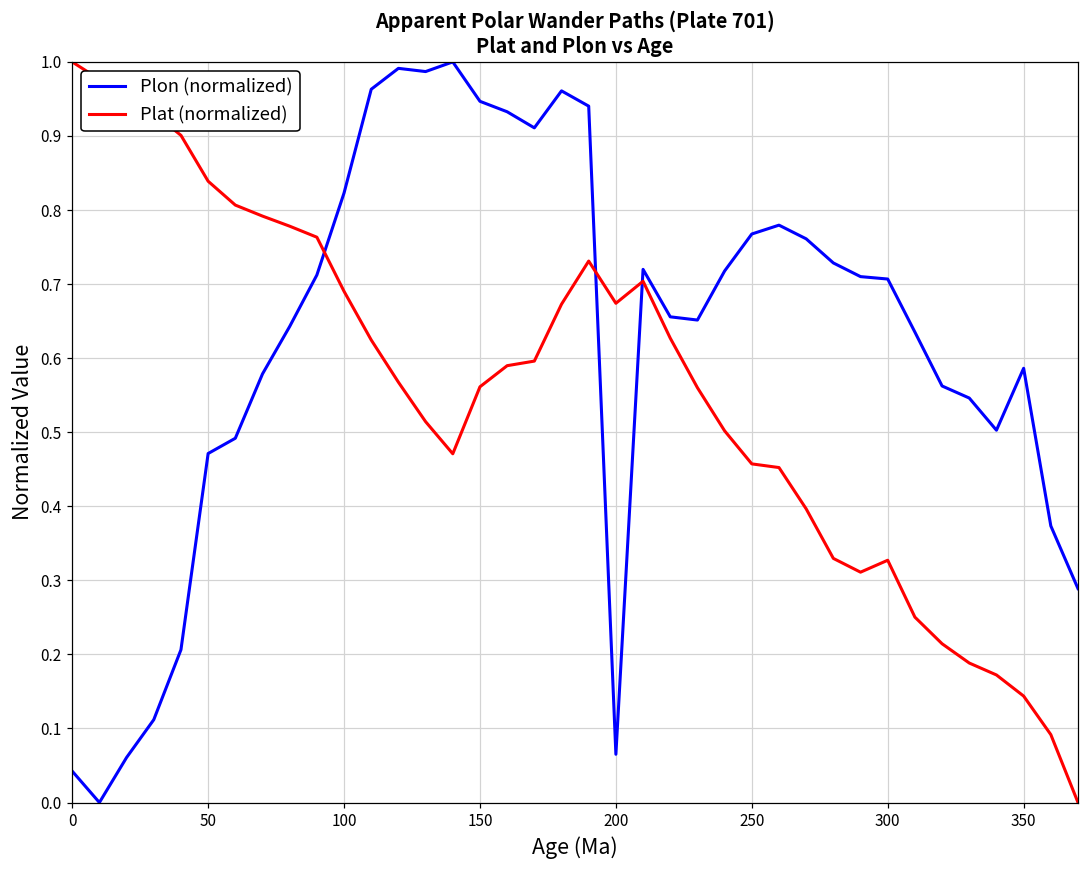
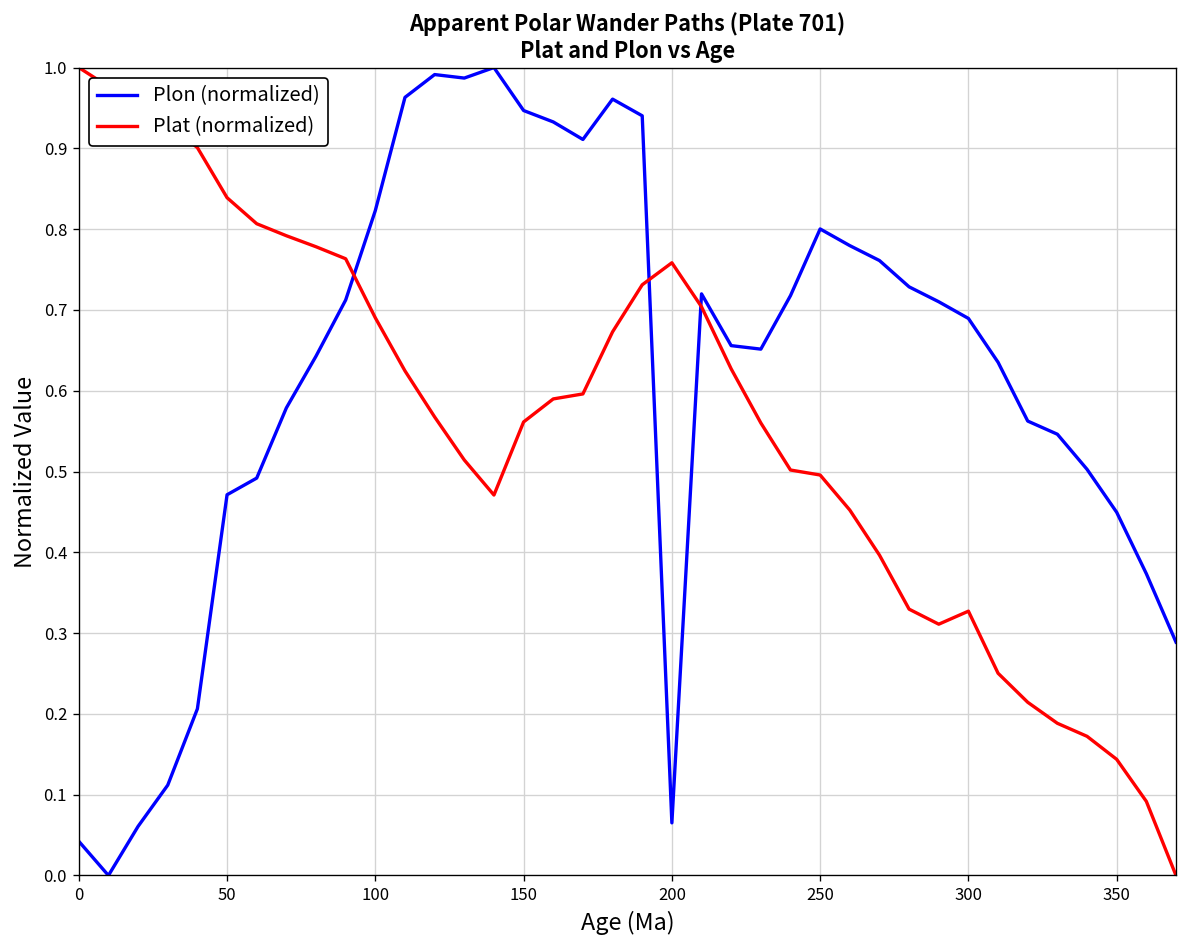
Plat (normalized), 200: 0.67 -> 0.76
Plon (normalized), 250: 0.77 -> 0.80
Plat (normalized), 250: 0.46 -> 0.50
Plon (normalized), 300: 0.71 -> 0.69
Plon (normalized), 350: 0.59 -> 0.45
